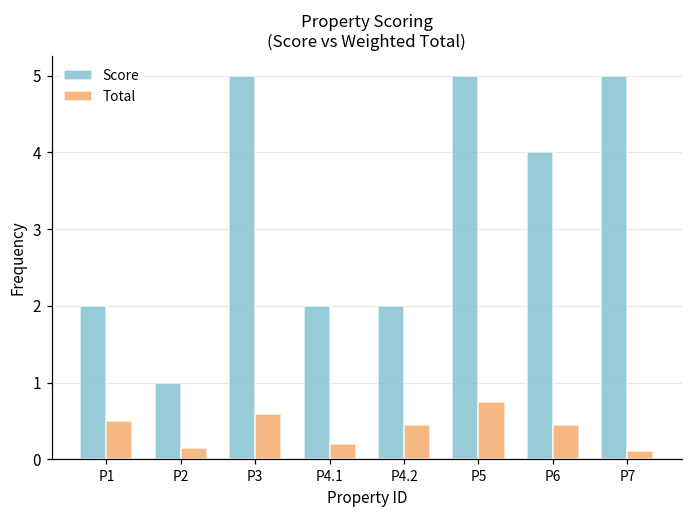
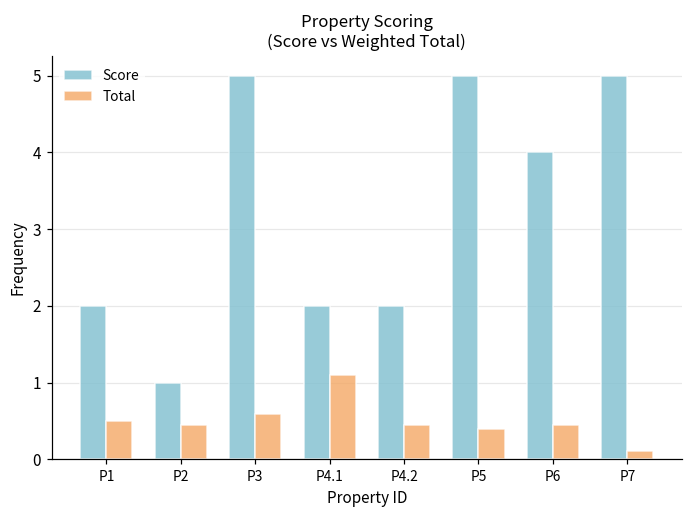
Total, P2: 0.2 -> 0.5
Total, P4.1: 0.2 -> 1.1
Total, P5: 0.8 -> 0.4
